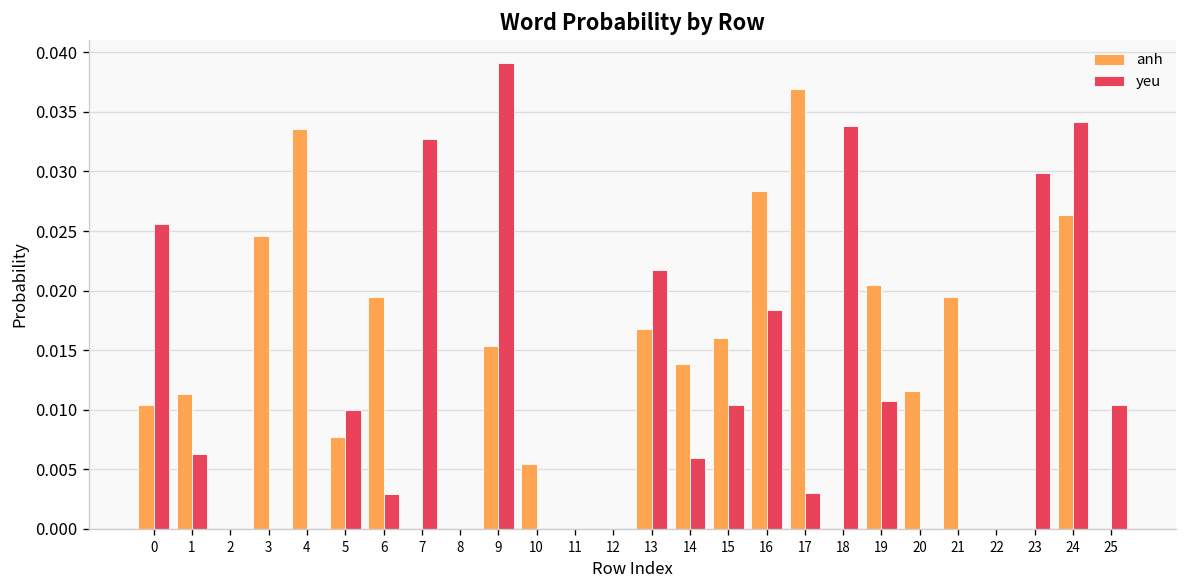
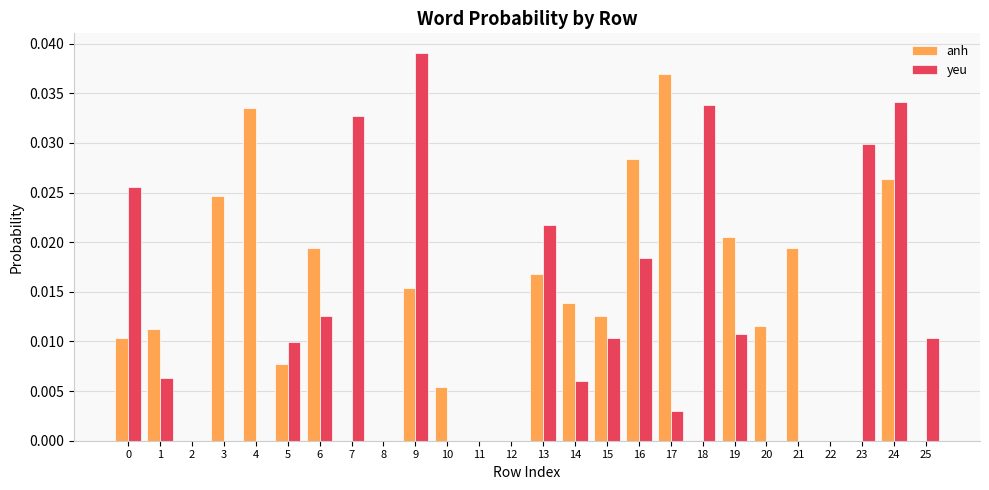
yeu, 6: 0.003 -> 0.013
anh, 15: 0.016 -> 0.013
